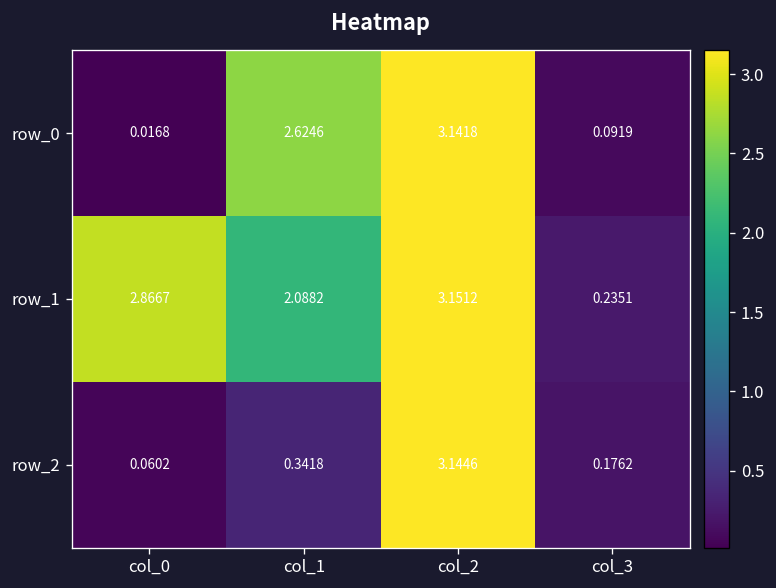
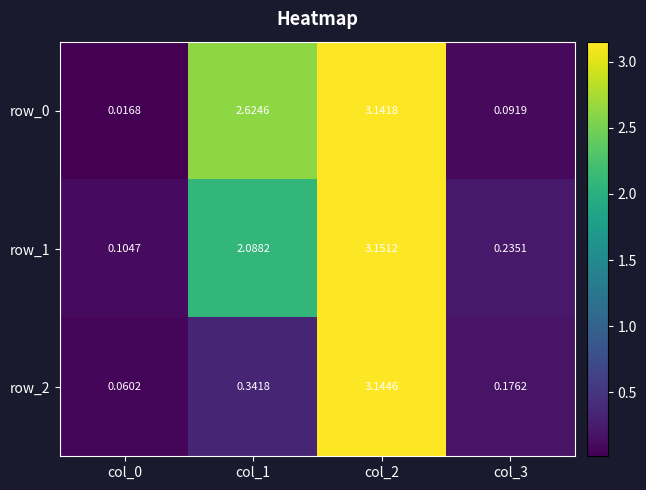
row_1, col_0: 2.8667 -> 0.1047
